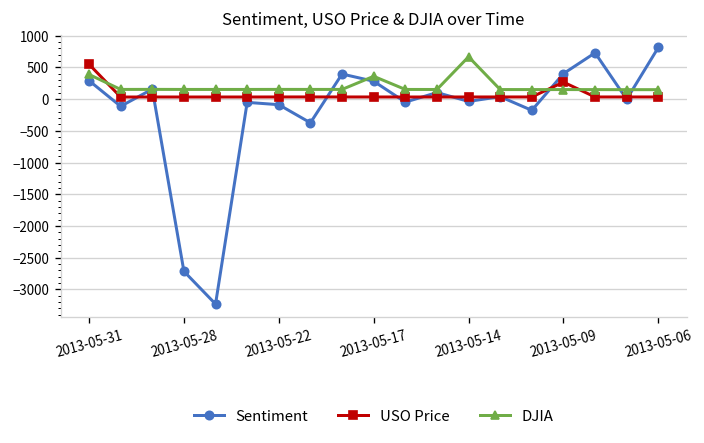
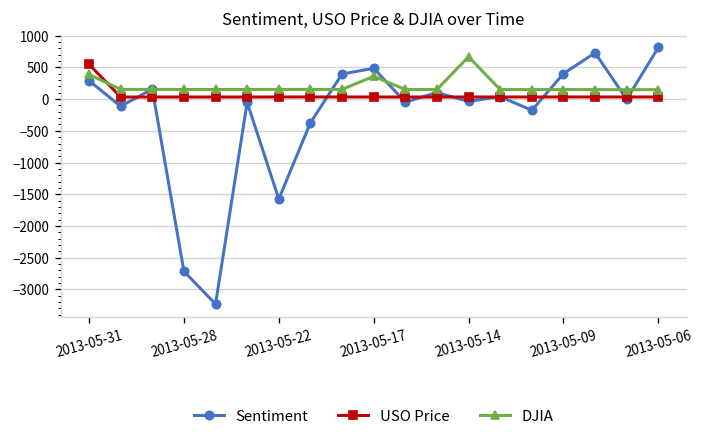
Sentiment, 2013-05-22: -100 -> -1600
Sentiment, 2013-05-17: 300 -> 500
USO Price, 2013-05-09: 300 -> 0
